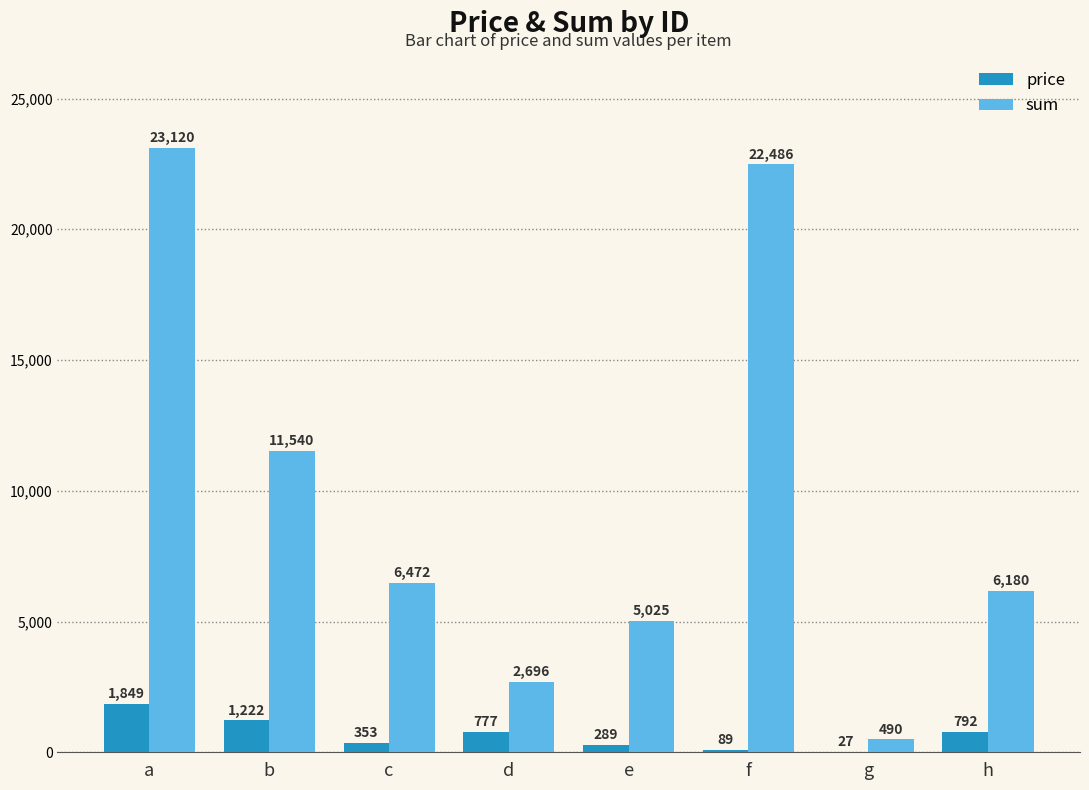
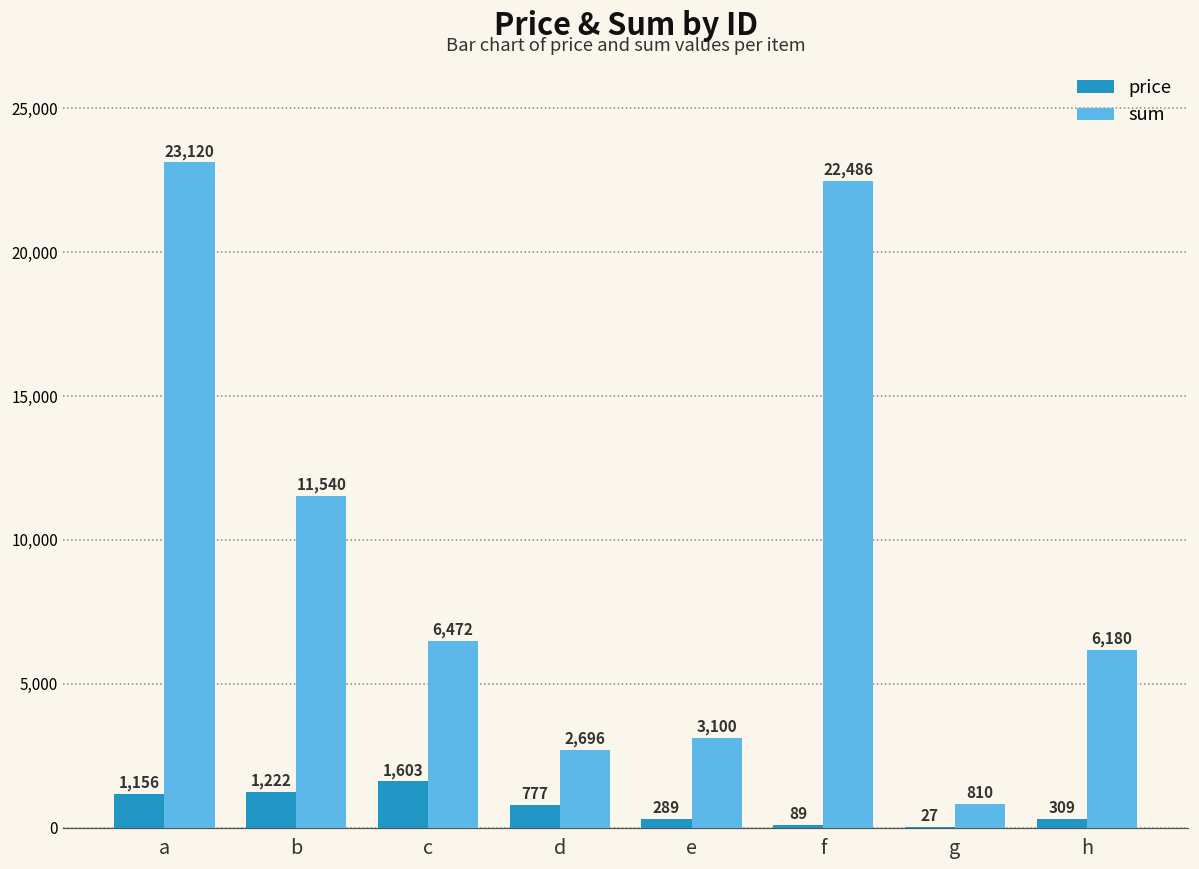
price, a: 1,849 -> 1,156
price, c: 353 -> 1,603
sum, e: 5,025 -> 3,100
sum, g: 490 -> 810
price, h: 792 -> 309
